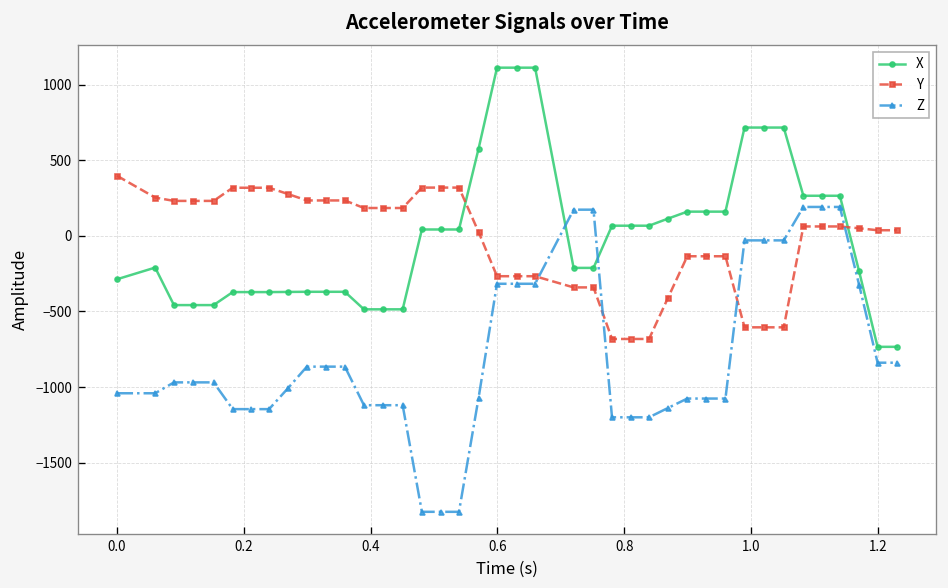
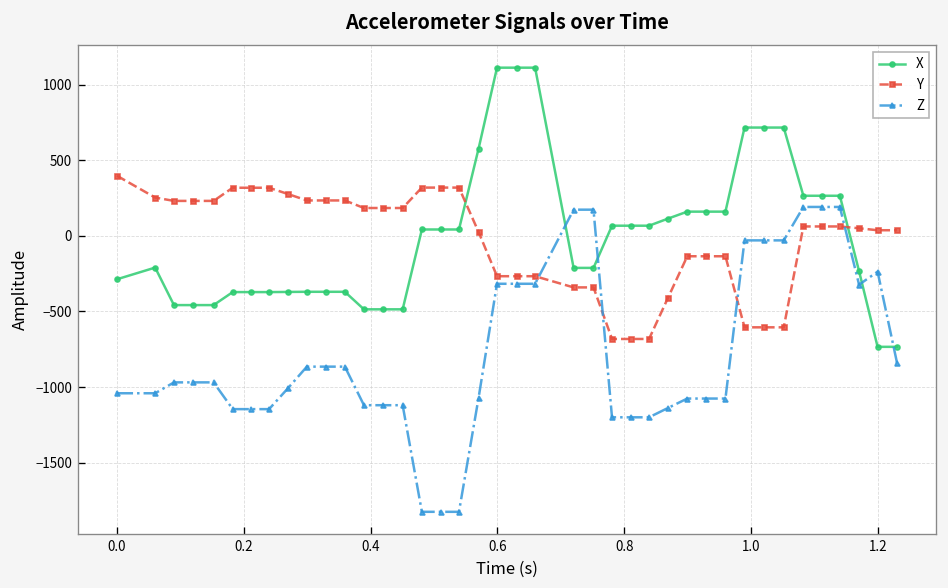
Z, 1.2: -840 -> -240
